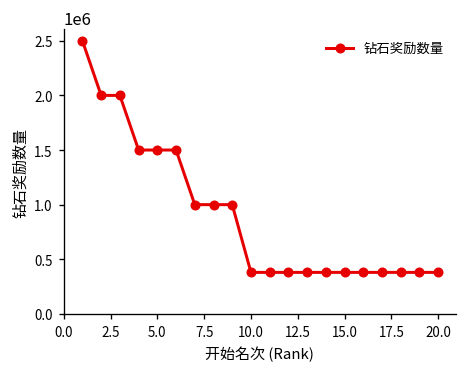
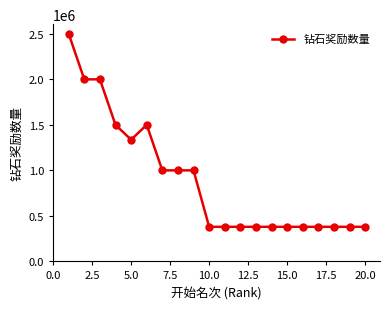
5.0: 1500000 -> 1300000
